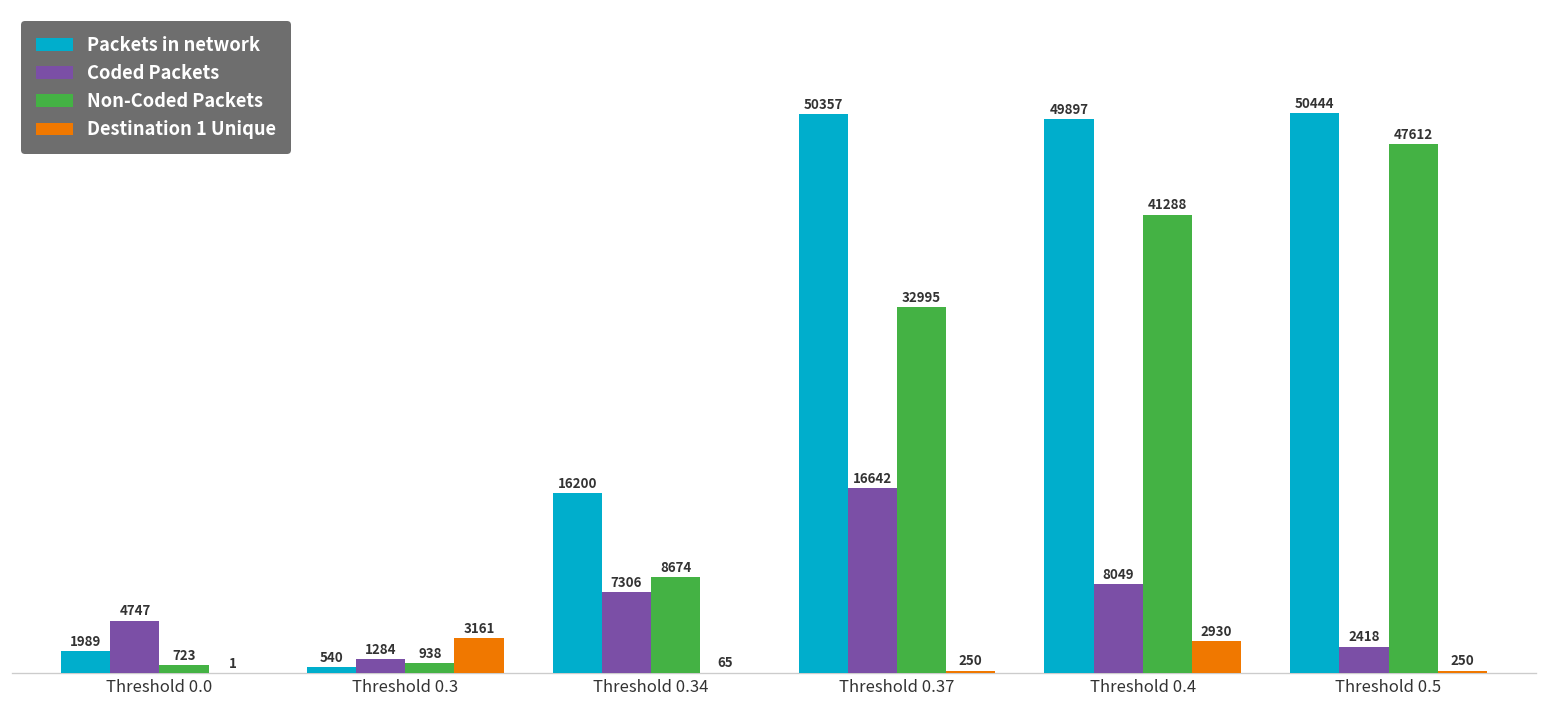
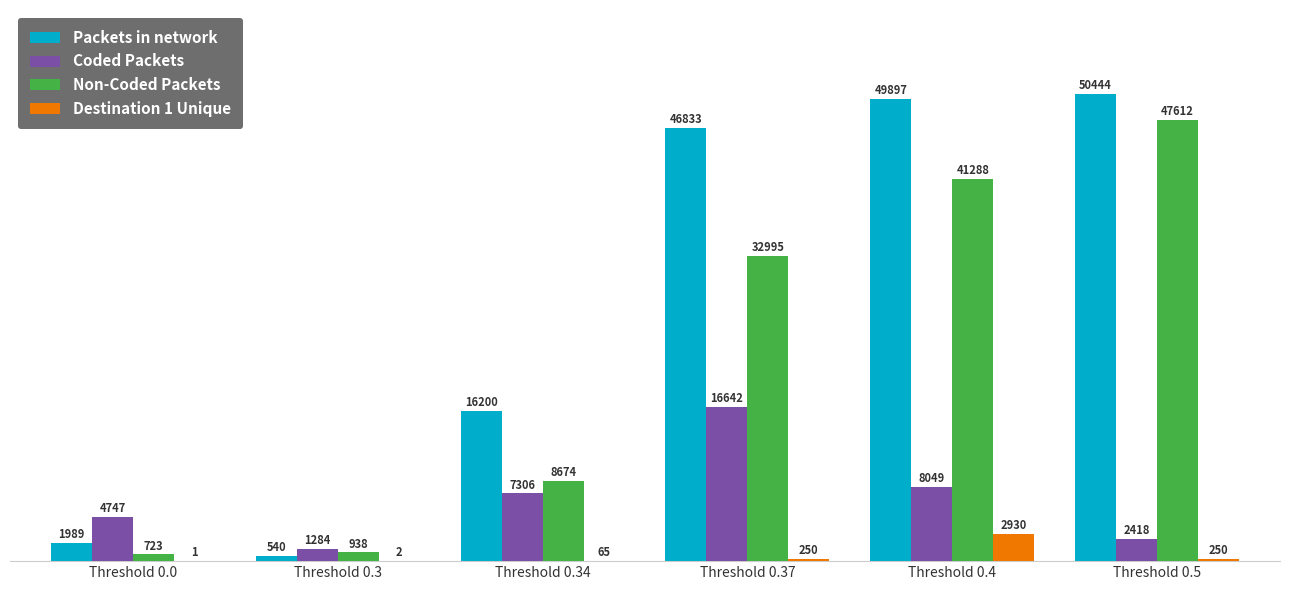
Destination 1 Unique, Threshold 0.3: 3161 -> 2
Packets in network, Threshold 0.37: 50357 -> 46833
